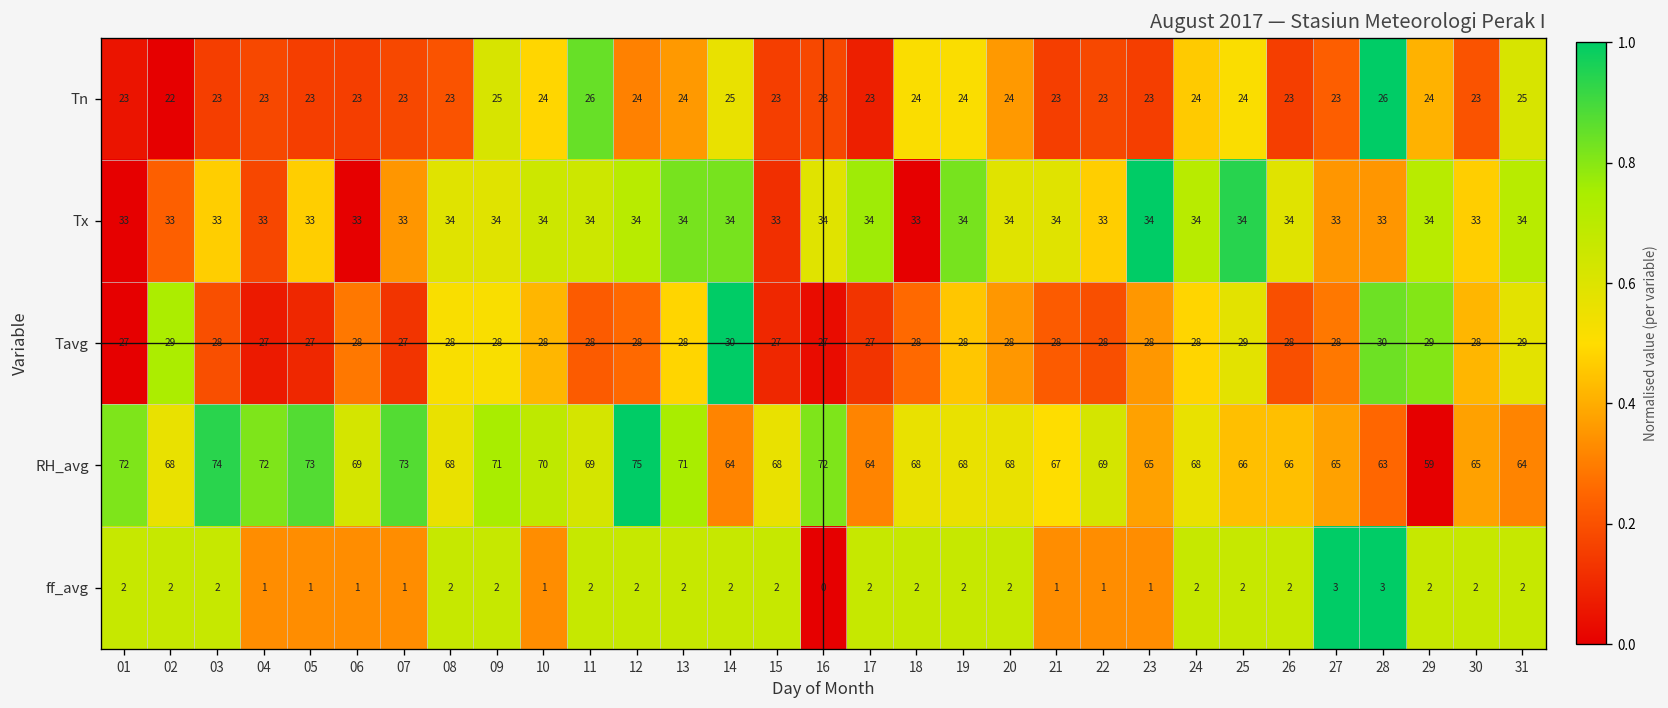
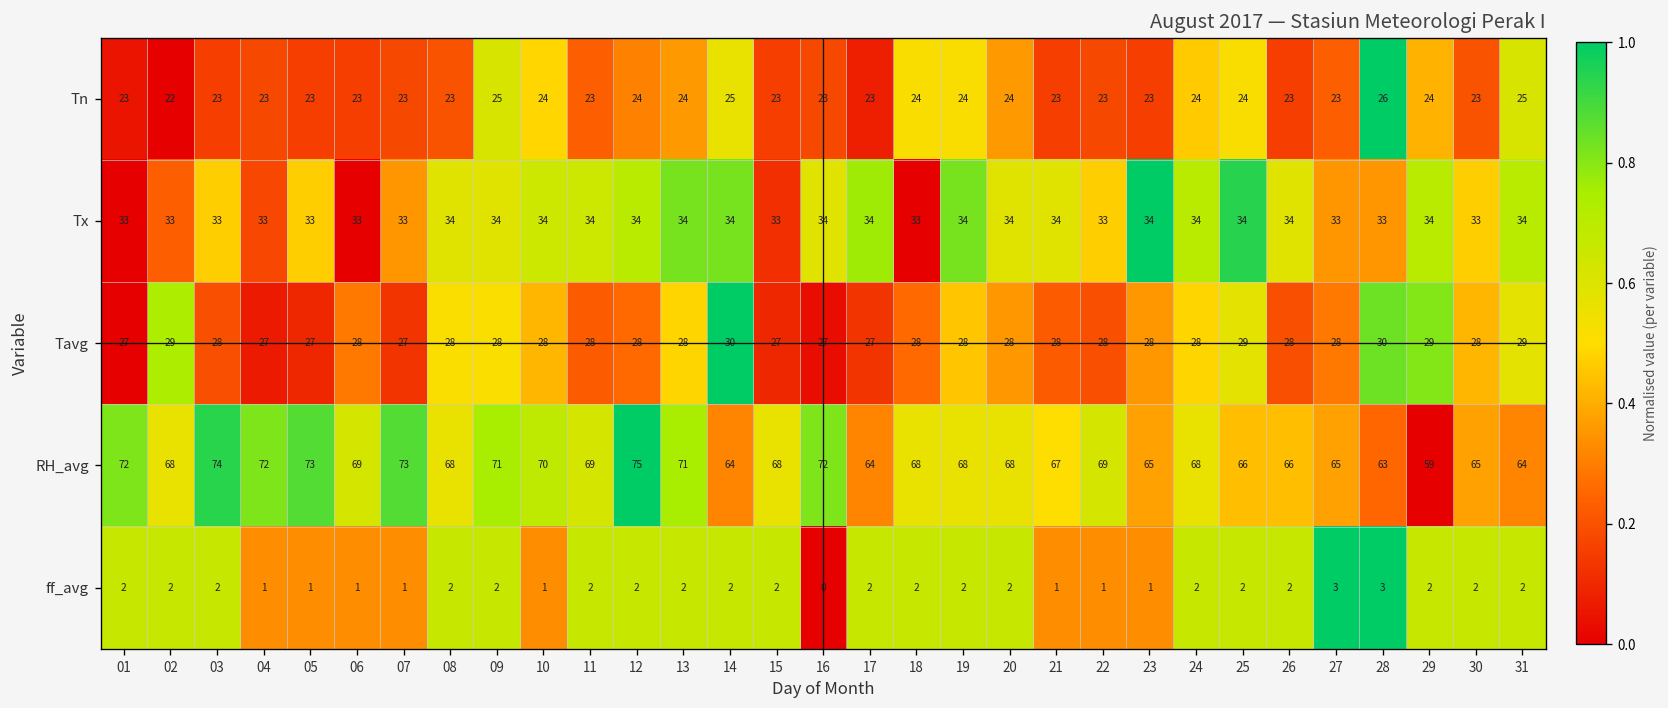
Tn, 11: 26 -> 23
